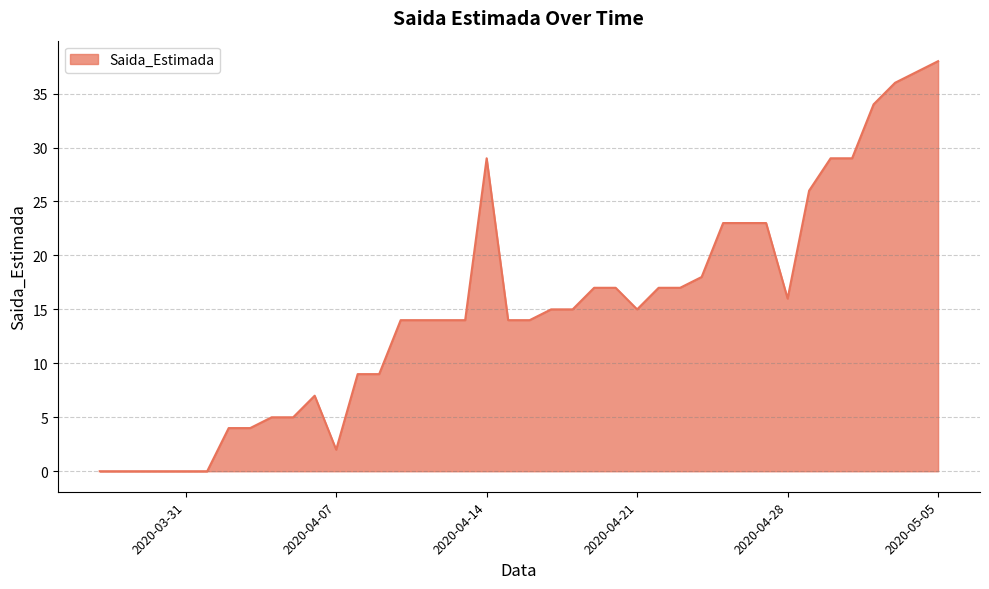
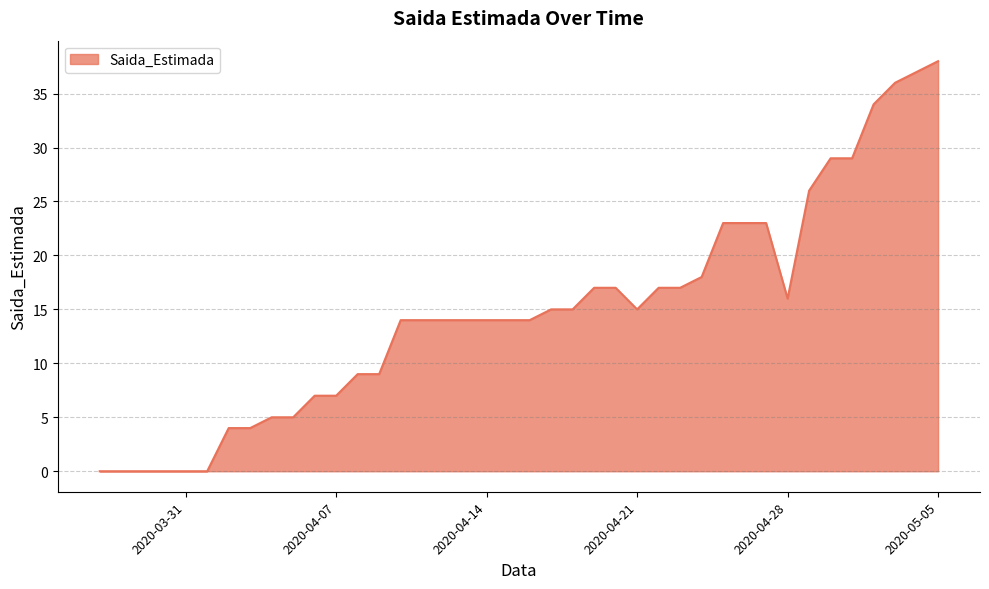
2020-04-07: 2 -> 7
2020-04-14: 29 -> 14
